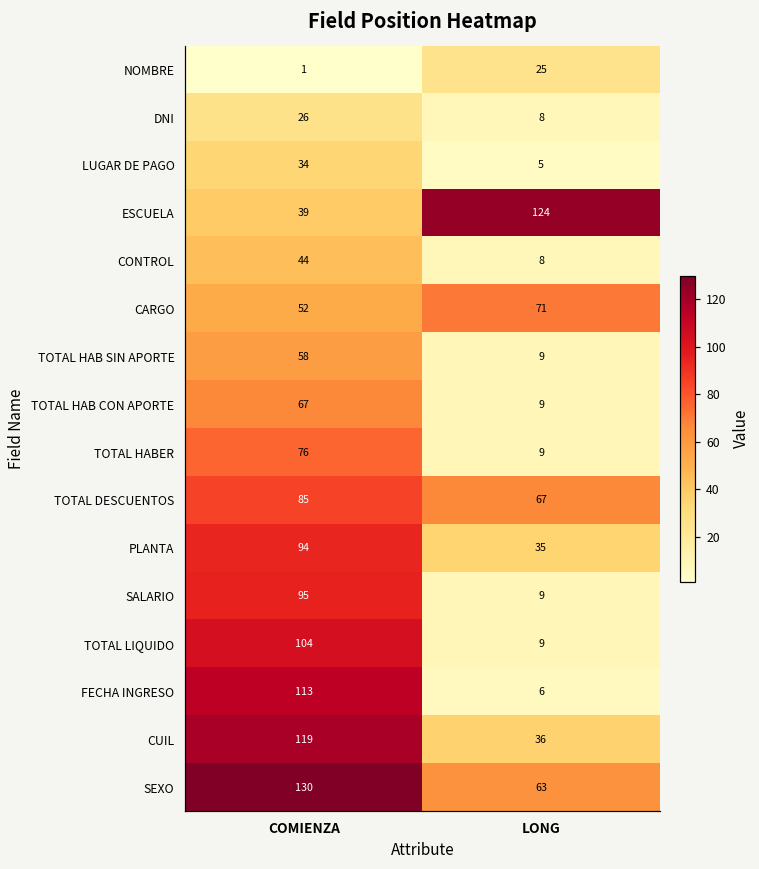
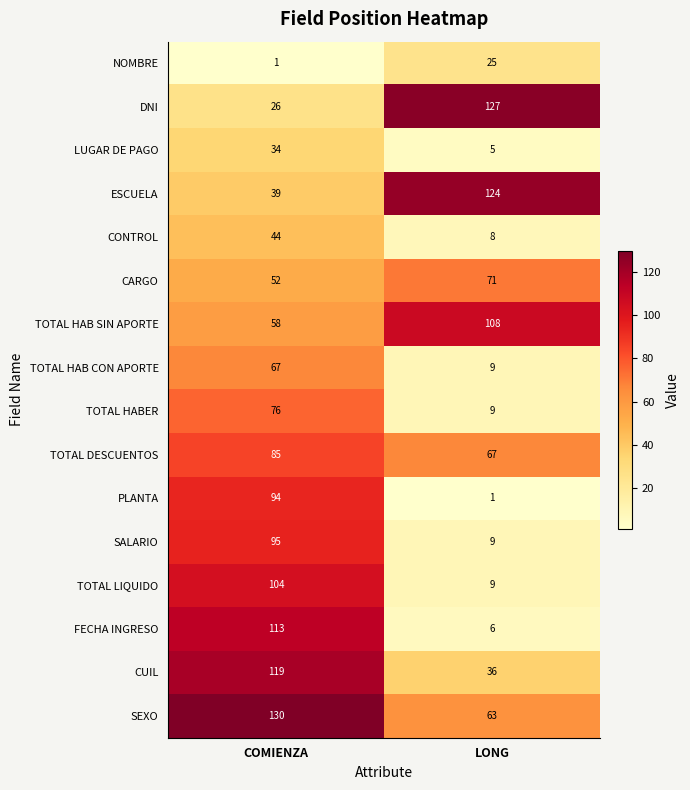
DNI, LONG: 8 -> 127
TOTAL HAB SIN APORTE, LONG: 9 -> 108
PLANTA, LONG: 35 -> 1
